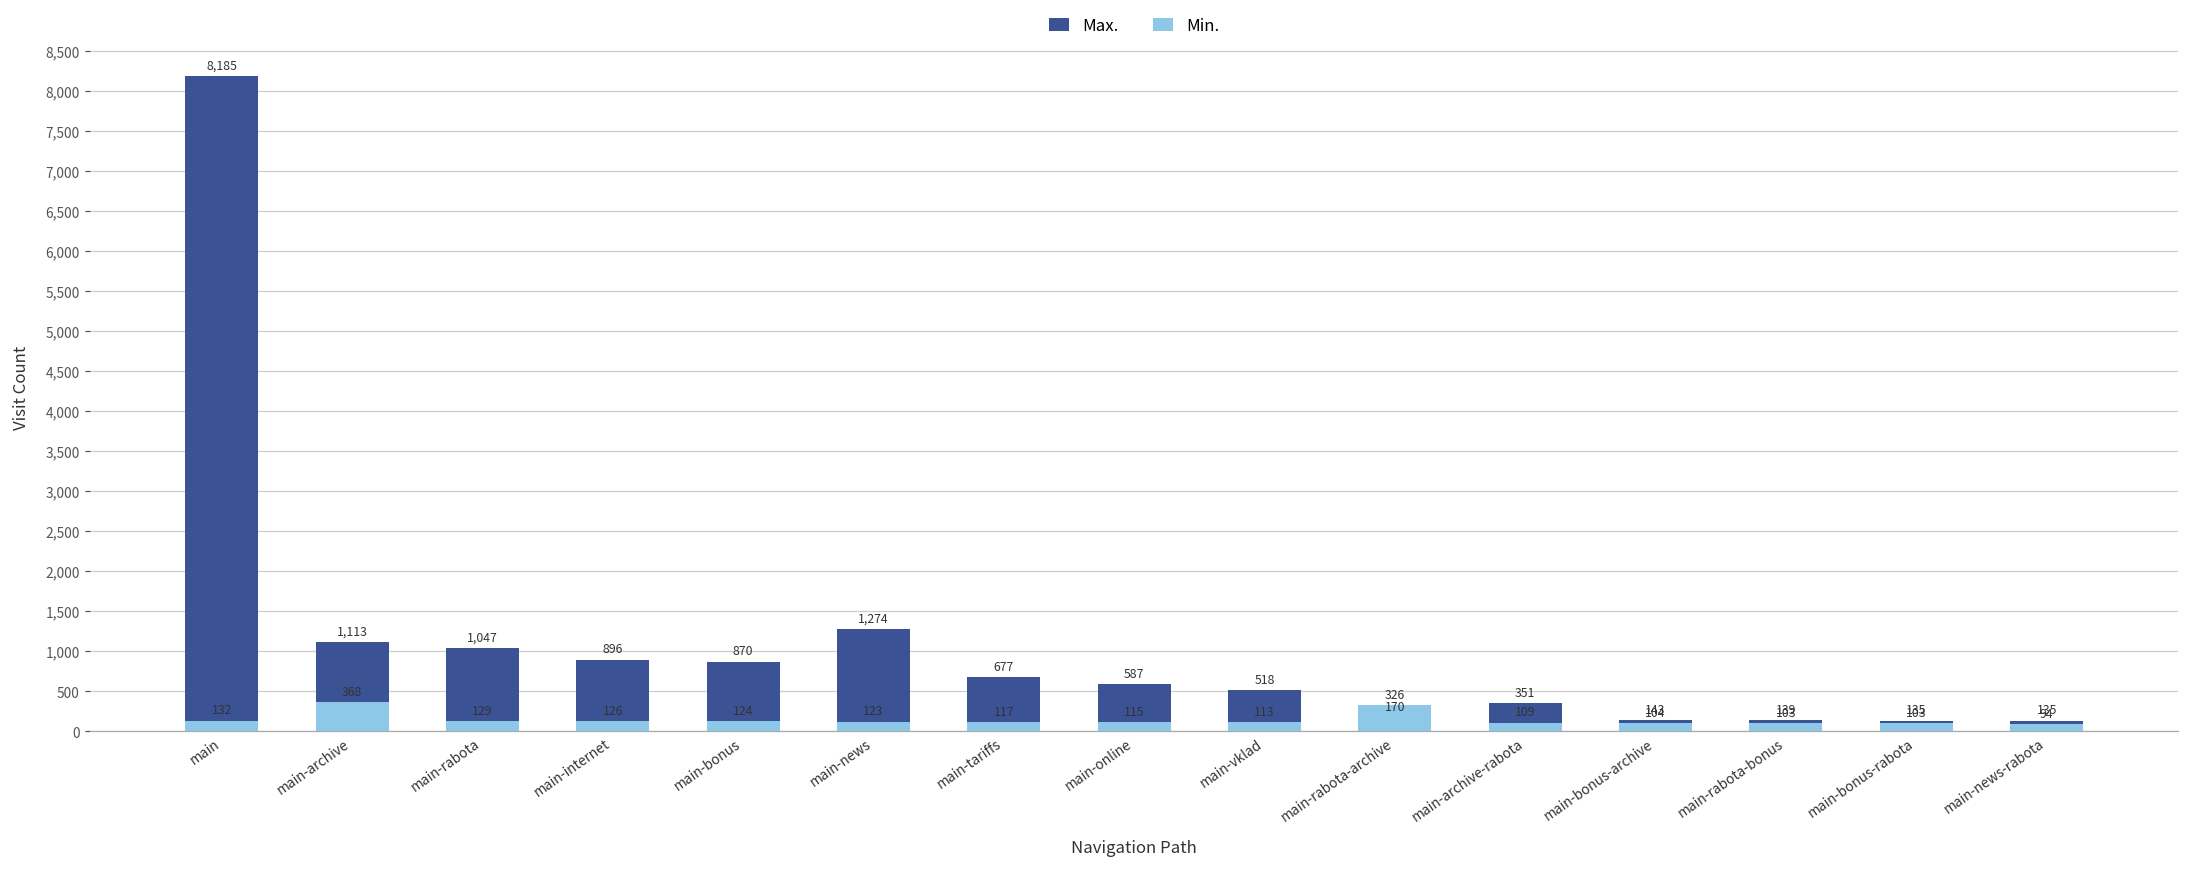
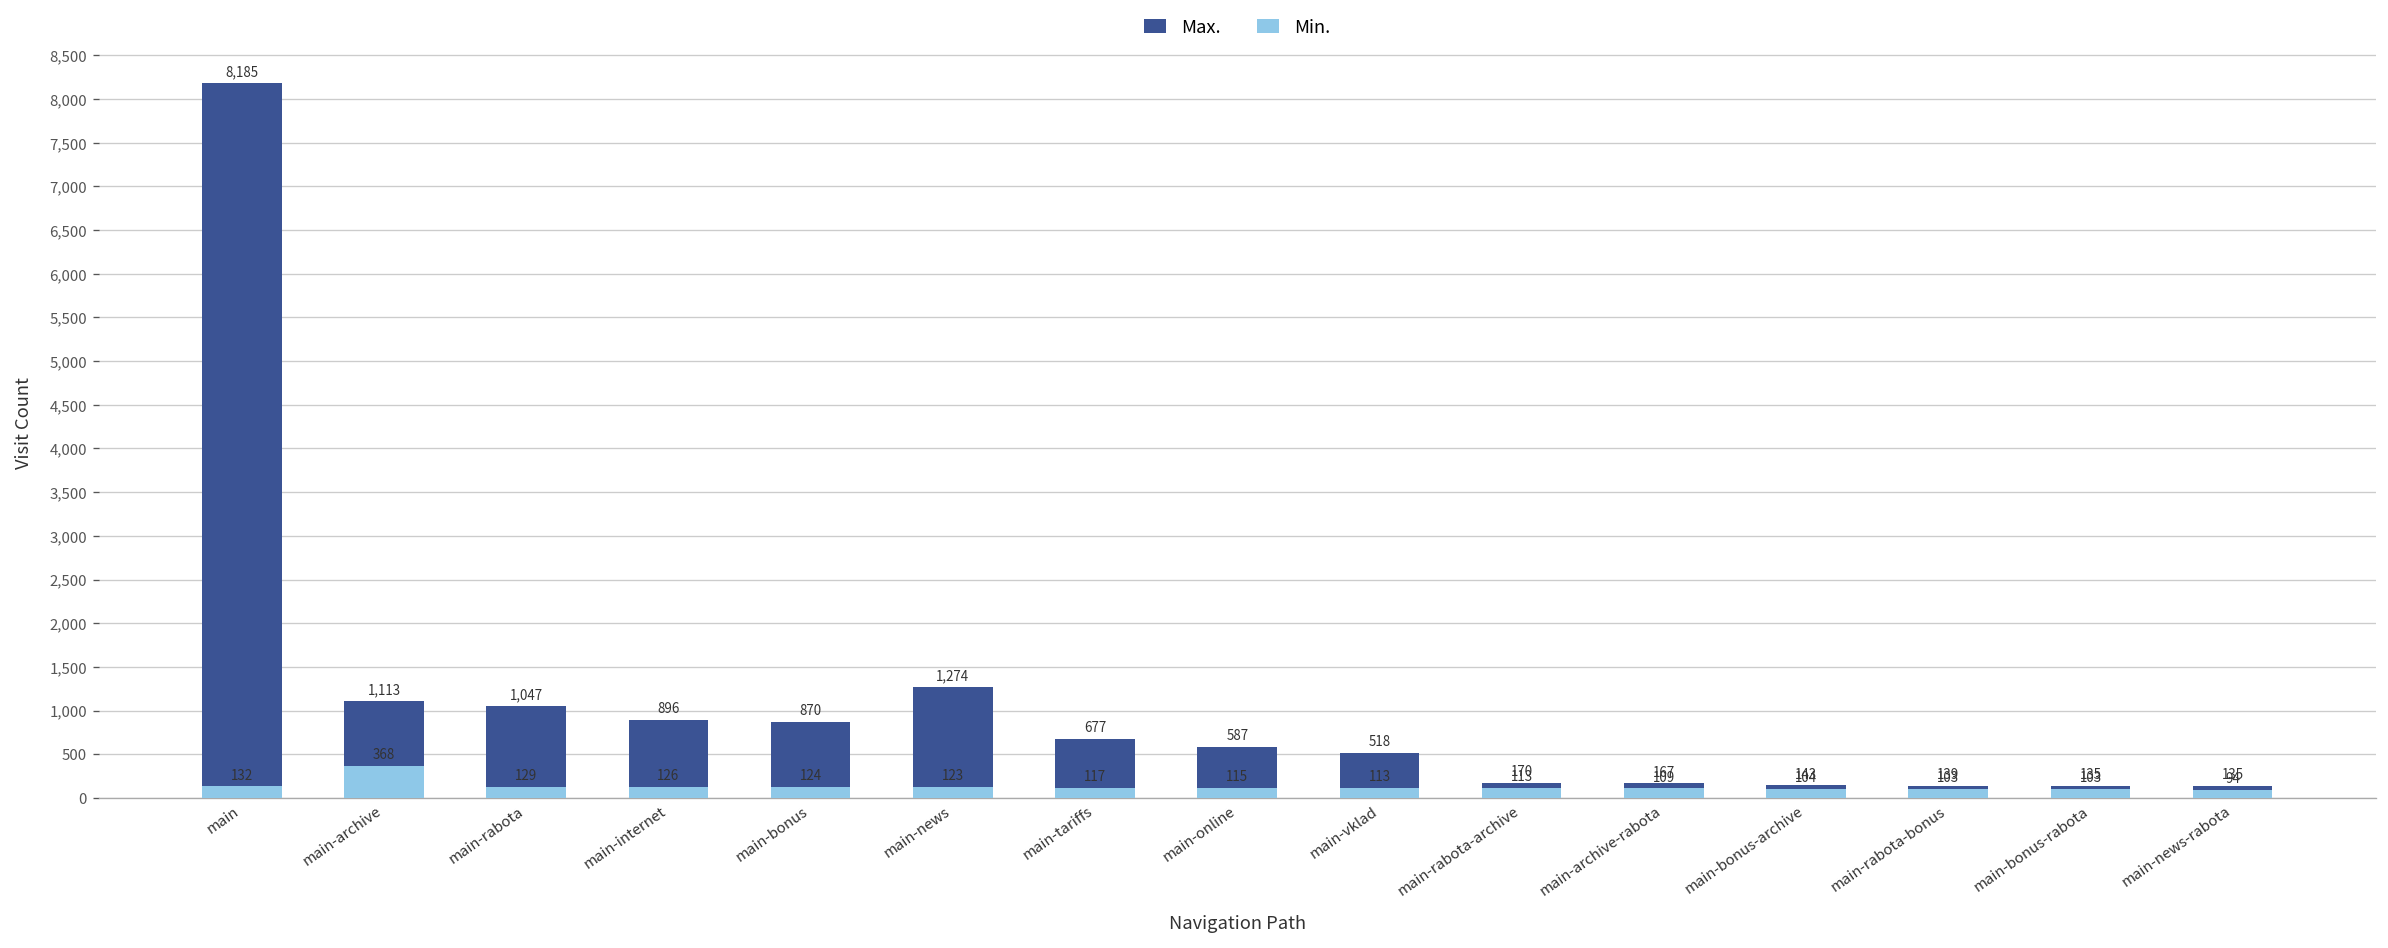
Min., main-rabota-archive: 326 -> 113
Max., main-archive-rabota: 351 -> 167
